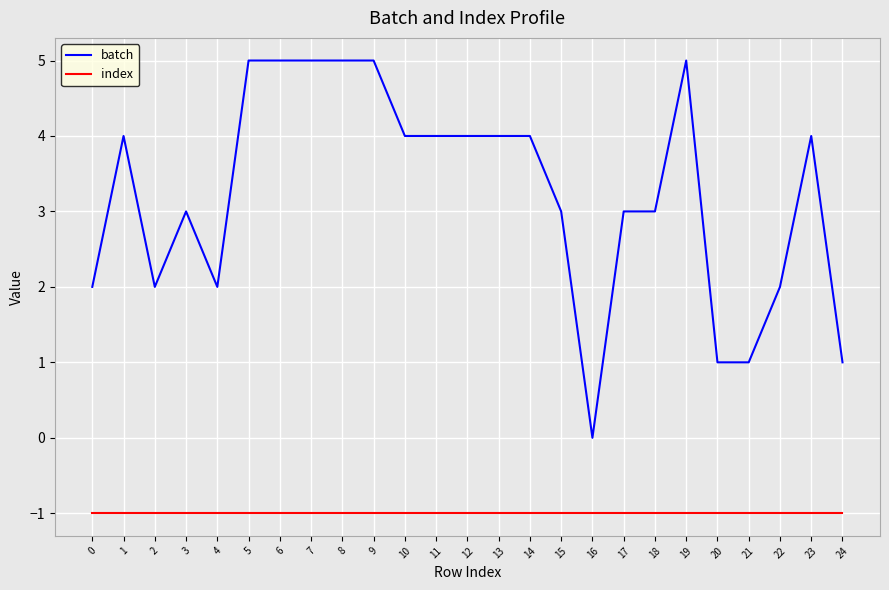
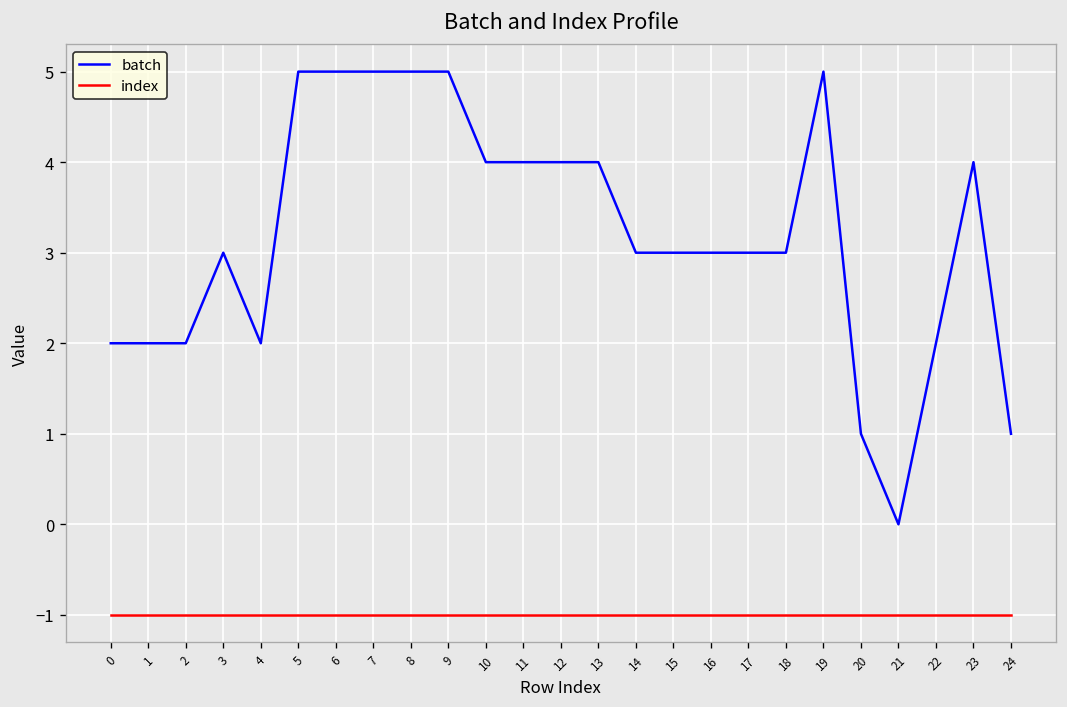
batch, 1: 4 -> 2
batch, 14: 4 -> 3
batch, 16: 0 -> 3
batch, 21: 1 -> 0
